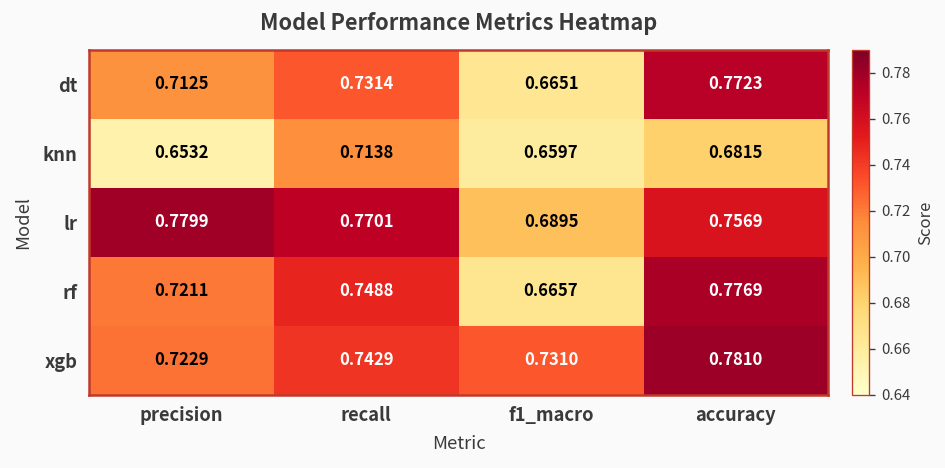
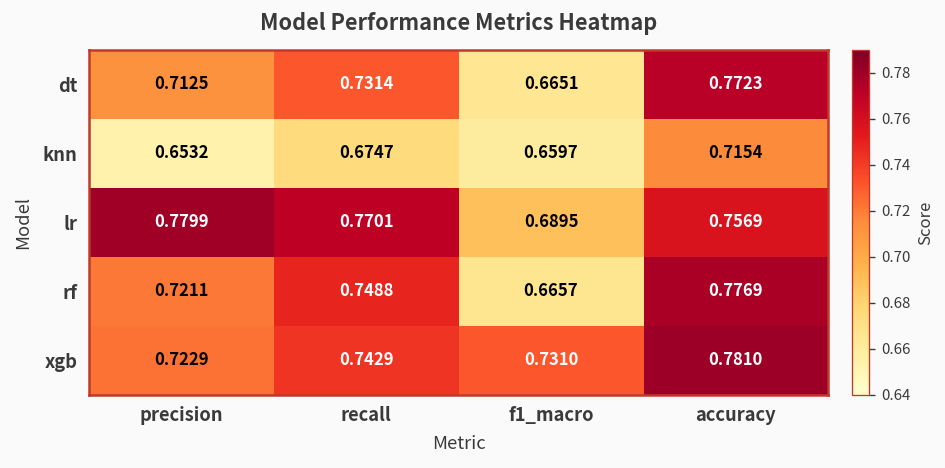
knn, recall: 0.7138 -> 0.6747
knn, accuracy: 0.6815 -> 0.7154
